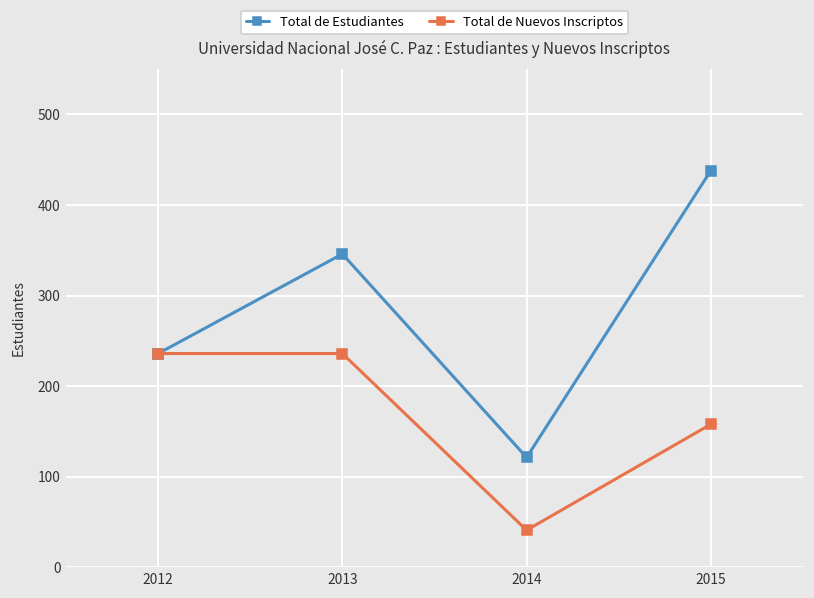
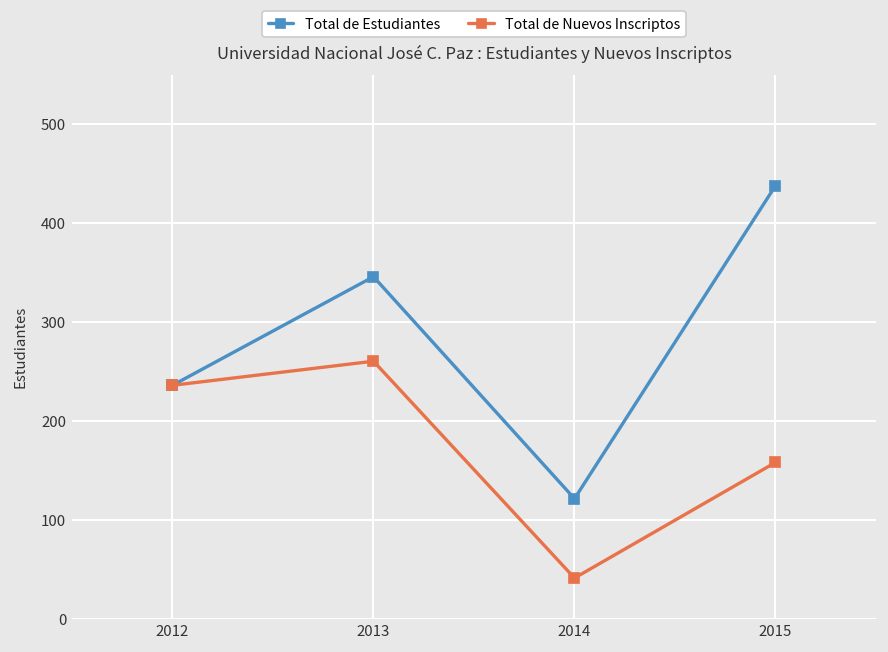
Total de Nuevos Inscriptos, 2013: 240 -> 260
